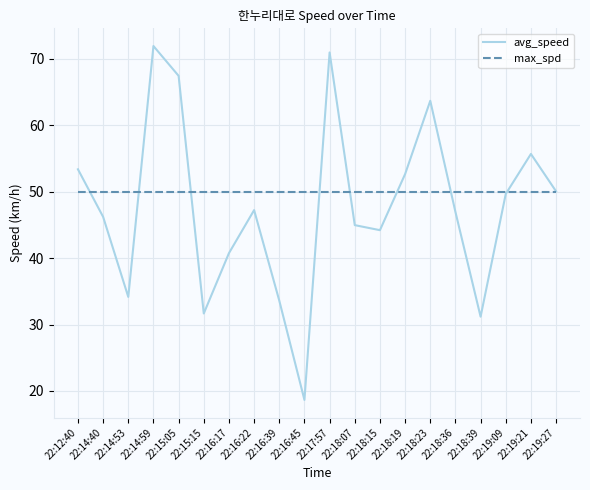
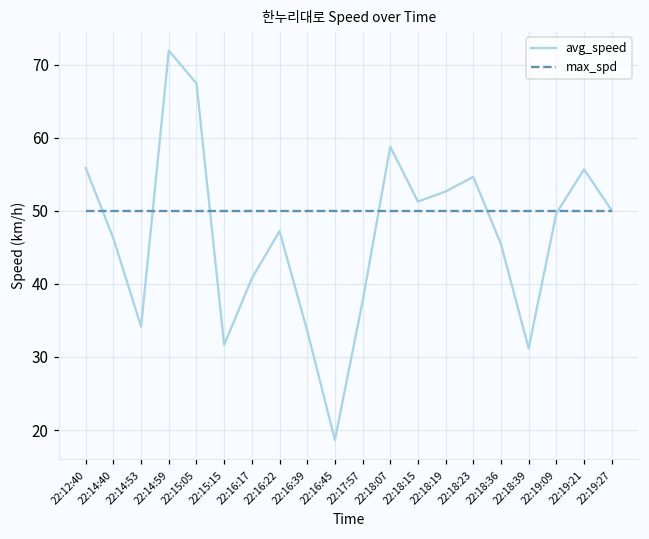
avg_speed, 22:12:40: 53 -> 56
avg_speed, 22:17:57: 71 -> 38
avg_speed, 22:18:07: 45 -> 59
avg_speed, 22:18:15: 44 -> 51
avg_speed, 22:18:23: 64 -> 55
avg_speed, 22:18:36: 47 -> 45
